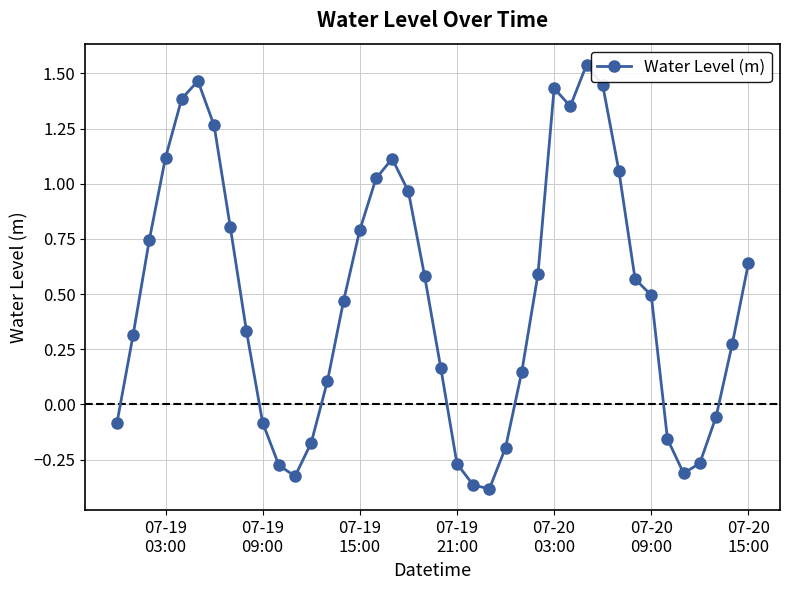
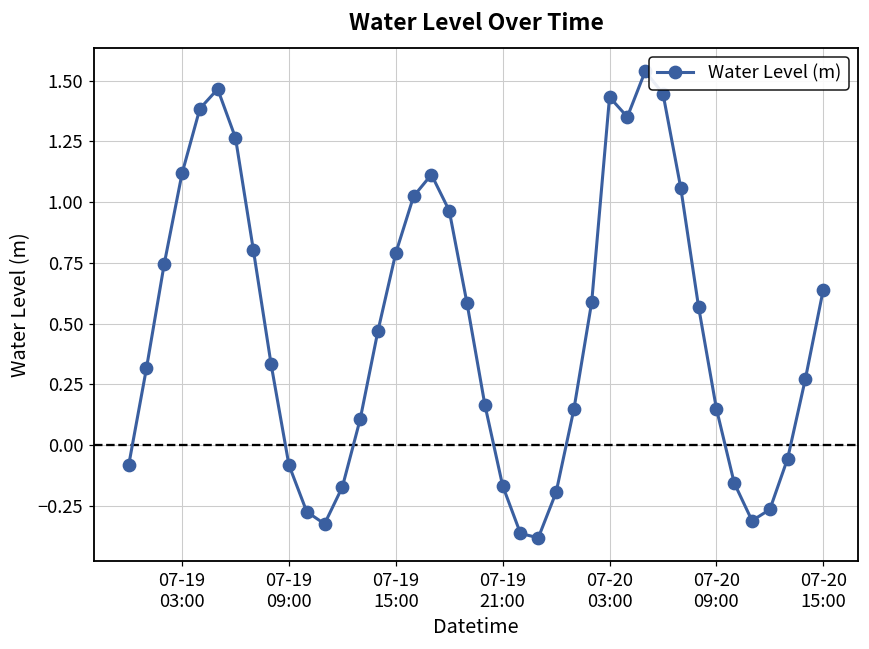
07-19 21:00: -0.27 -> -0.17
07-20 09:00: 0.49 -> 0.15
